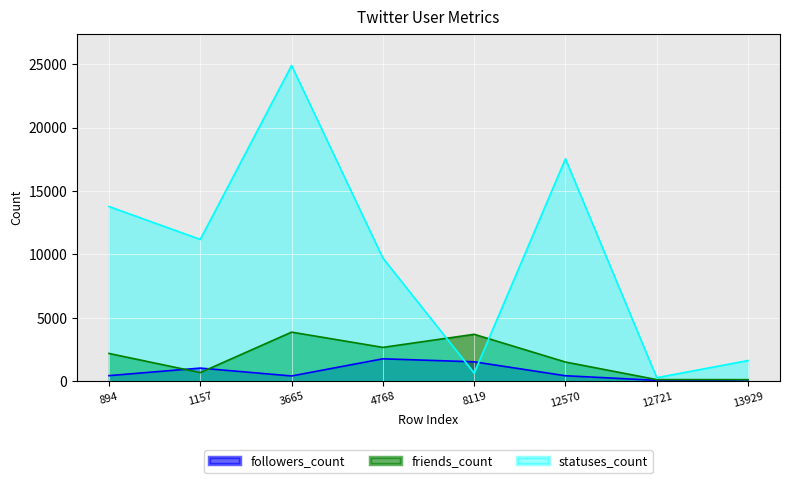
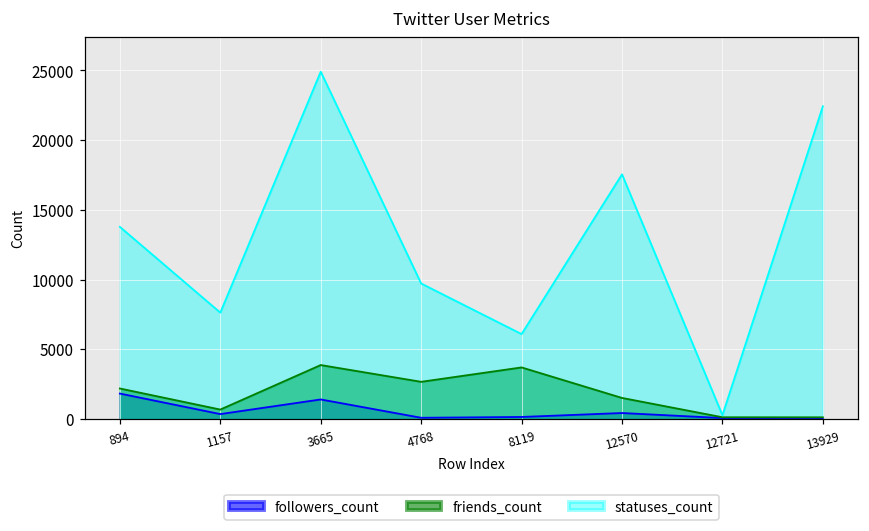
followers_count, 894: 400 -> 1800
followers_count, 1157: 1000 -> 400
statuses_count, 1157: 11200 -> 7600
followers_count, 3665: 400 -> 1400
followers_count, 4768: 1800 -> 100
followers_count, 8119: 1500 -> 100
statuses_count, 8119: 600 -> 6100
statuses_count, 13929: 1600 -> 22400
